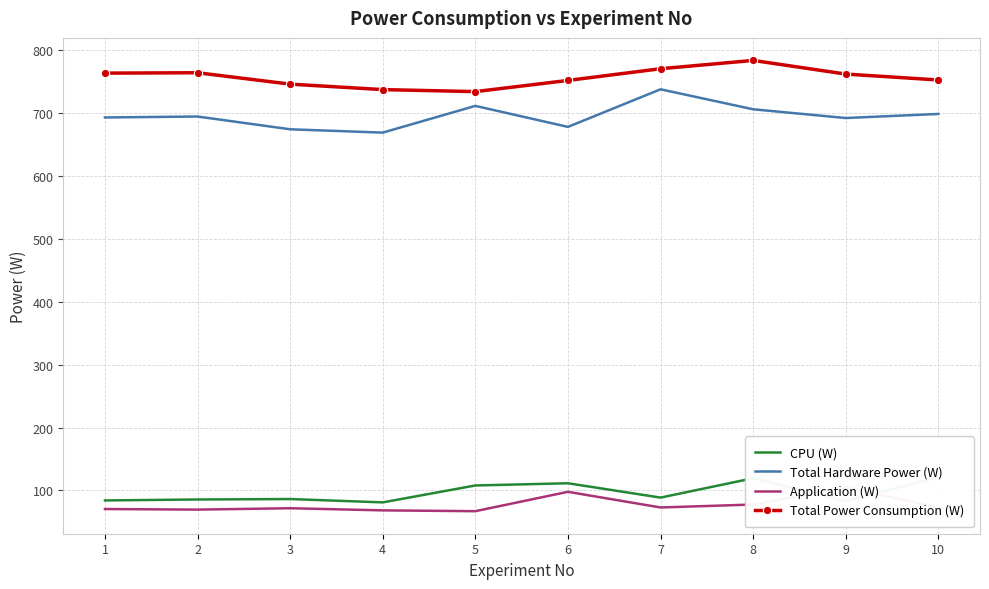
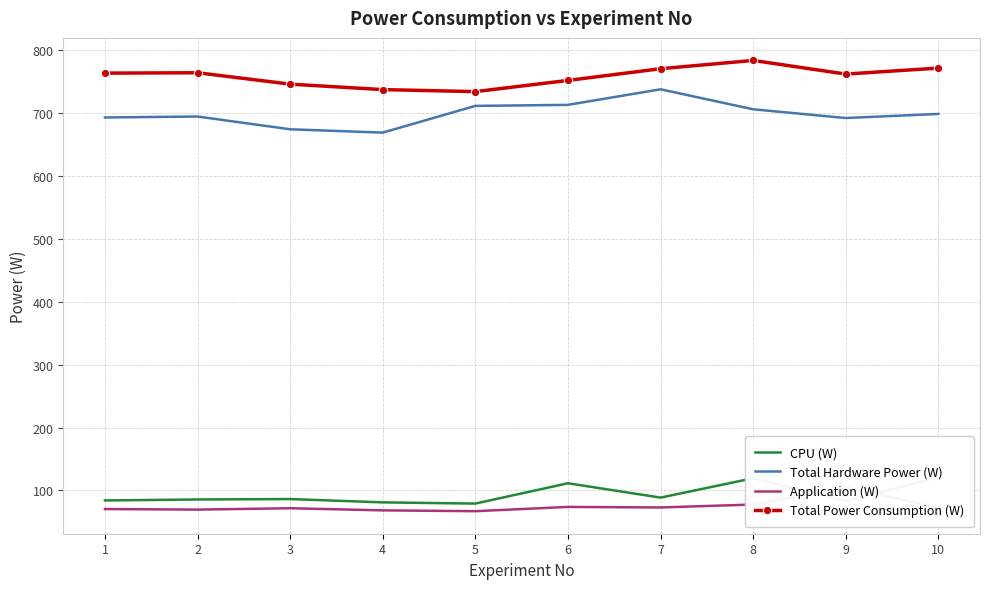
CPU (W), 5: 110 -> 80
Total Hardware Power (W), 6: 680 -> 710
Application (W), 6: 100 -> 70
Total Power Consumption (W), 10: 750 -> 770
